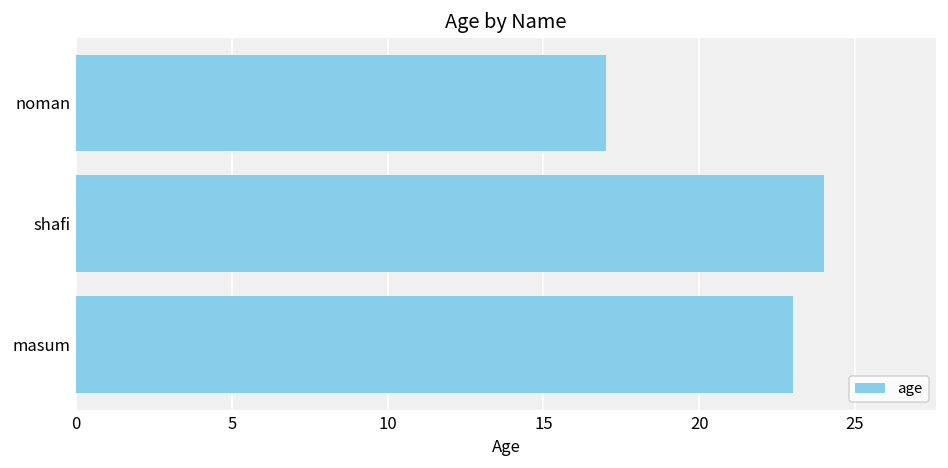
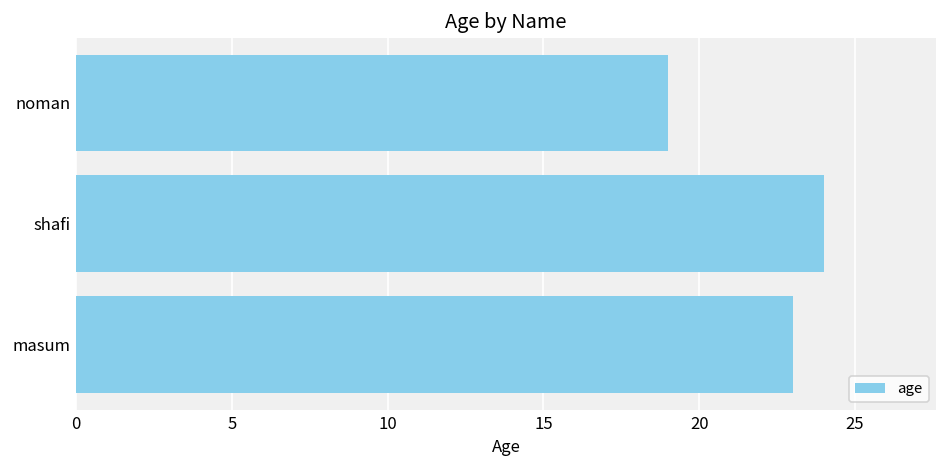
noman: 17 -> 19
